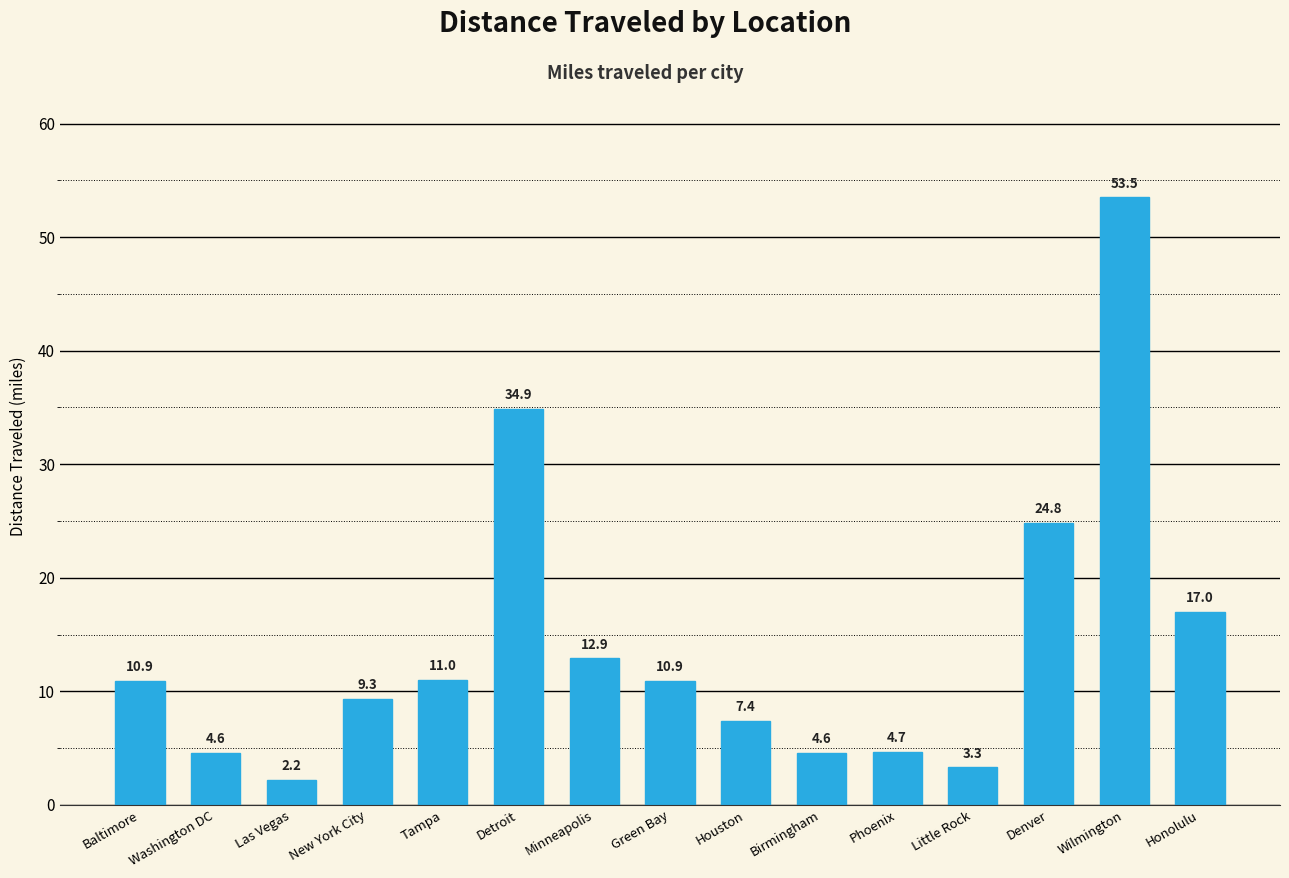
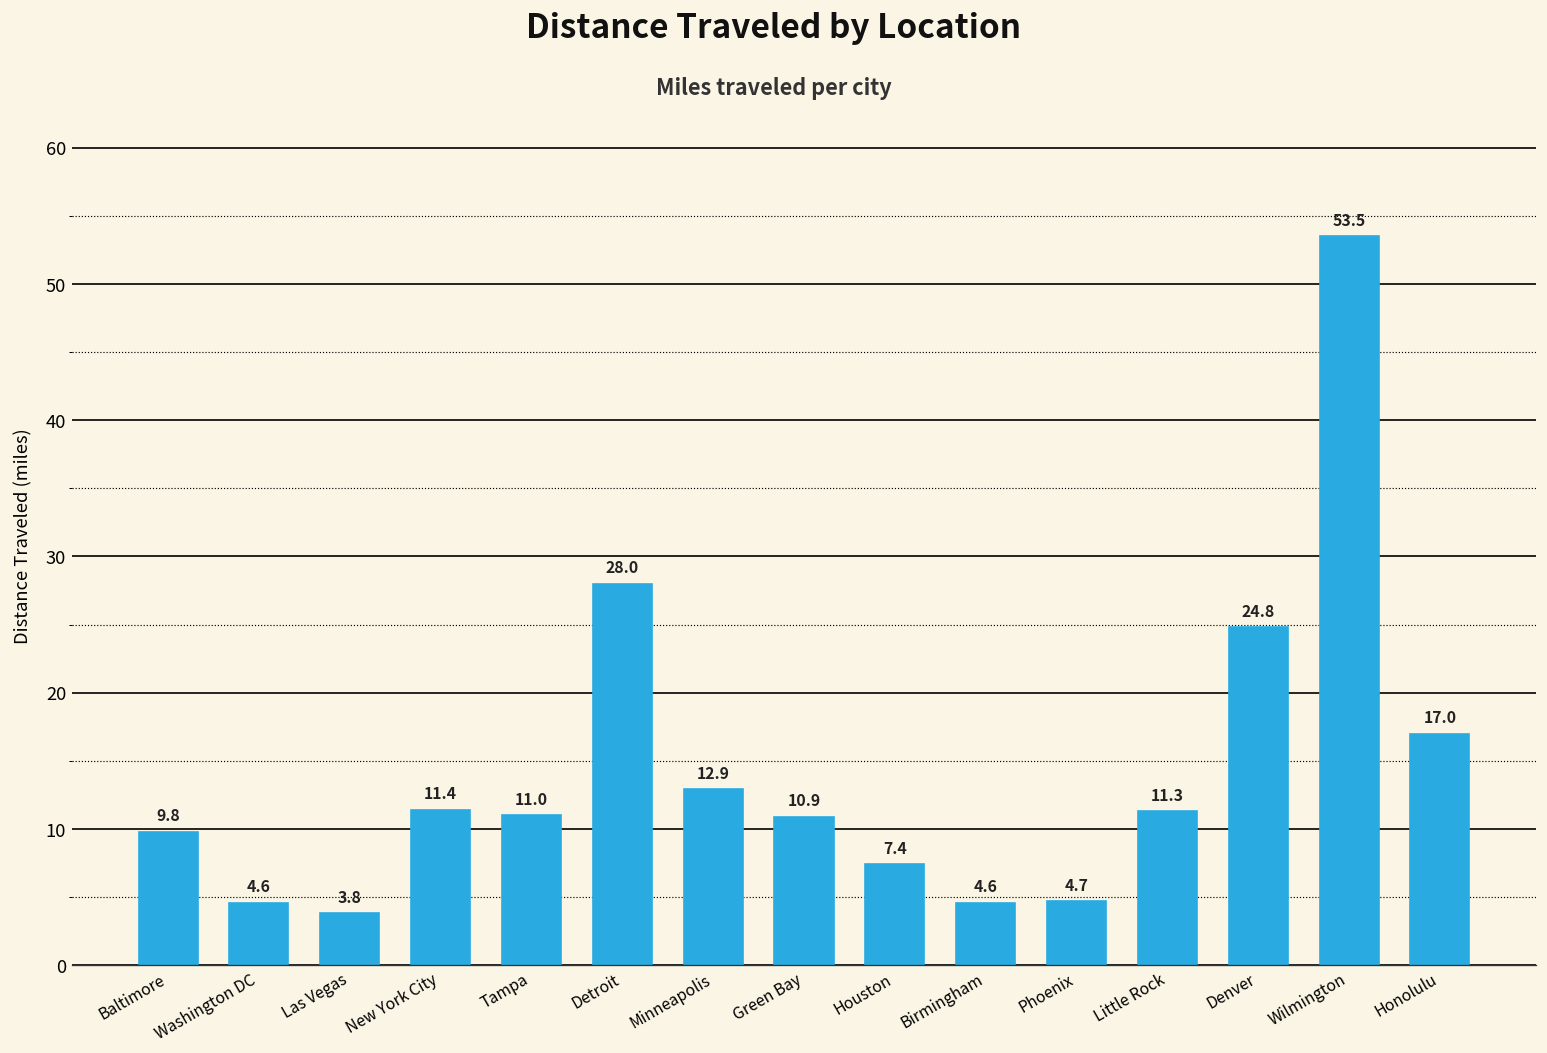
Baltimore: 10.9 -> 9.8
Las Vegas: 2.2 -> 3.8
New York City: 9.3 -> 11.4
Detroit: 34.9 -> 28.0
Little Rock: 3.3 -> 11.3
